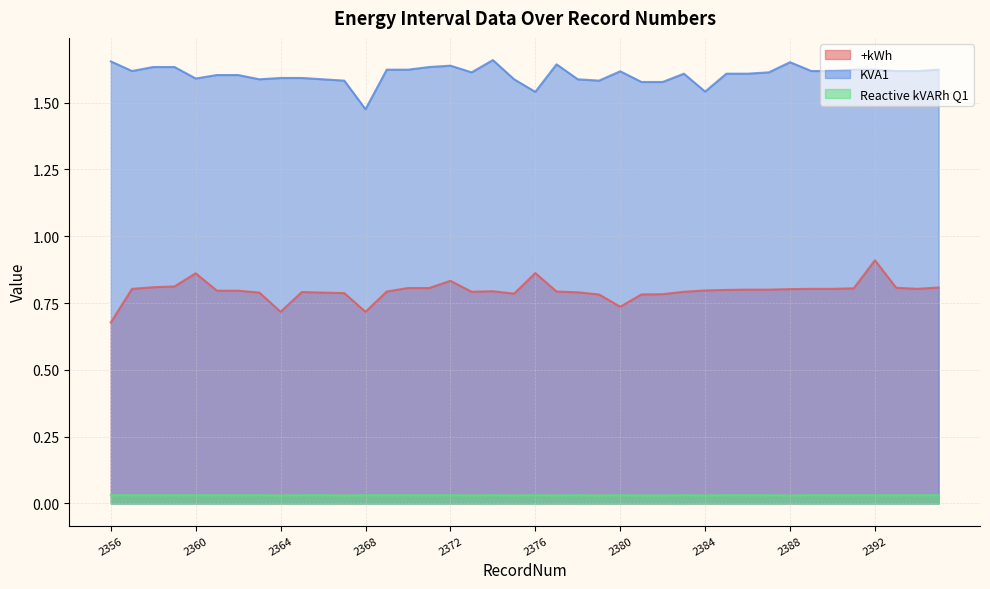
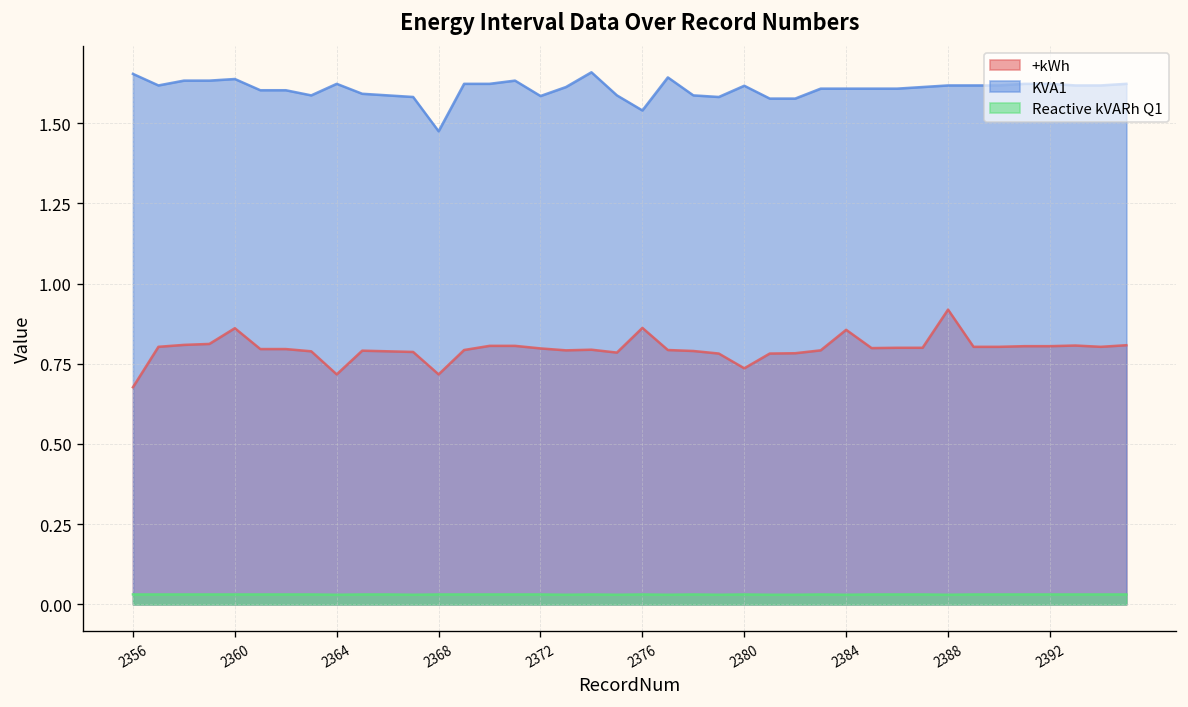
KVA1, 2360: 1.59 -> 1.64
KVA1, 2364: 1.59 -> 1.62
+kWh, 2372: 0.83 -> 0.80
KVA1, 2372: 1.64 -> 1.59
+kWh, 2384: 0.80 -> 0.86
KVA1, 2384: 1.54 -> 1.61
+kWh, 2388: 0.80 -> 0.92
KVA1, 2388: 1.65 -> 1.62
+kWh, 2392: 0.91 -> 0.81
